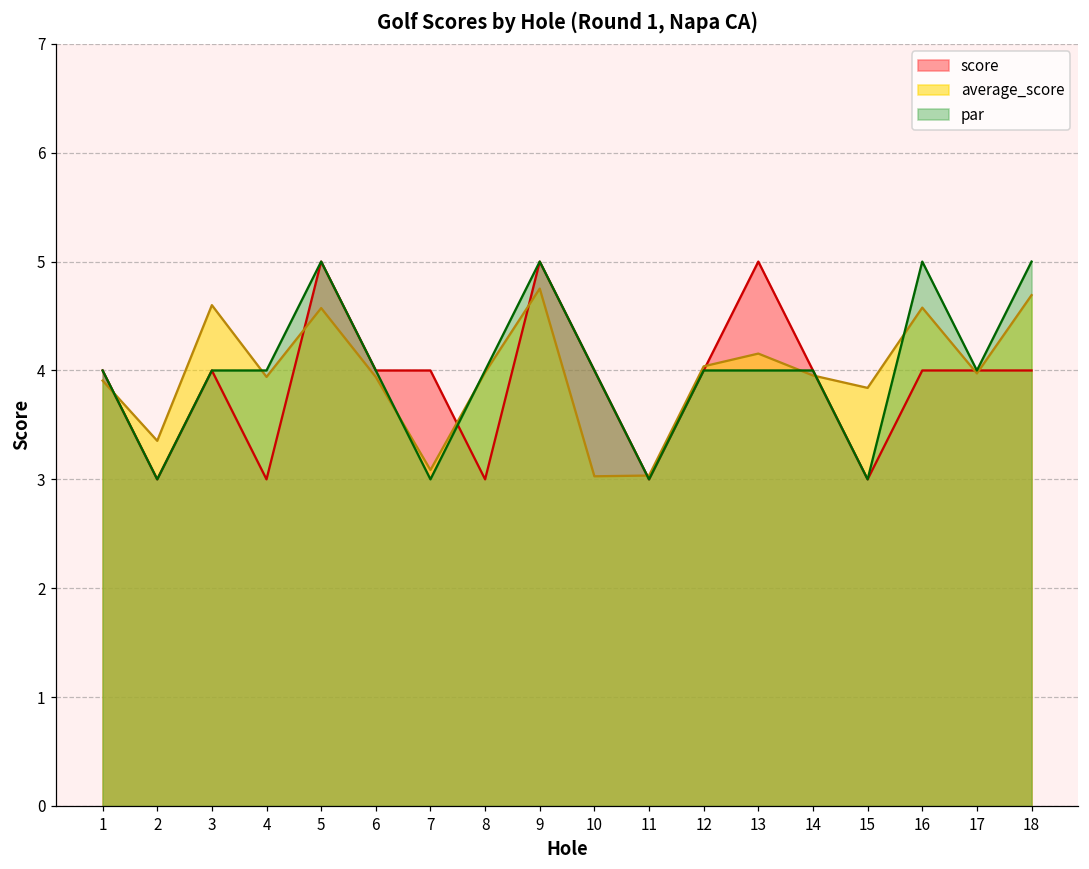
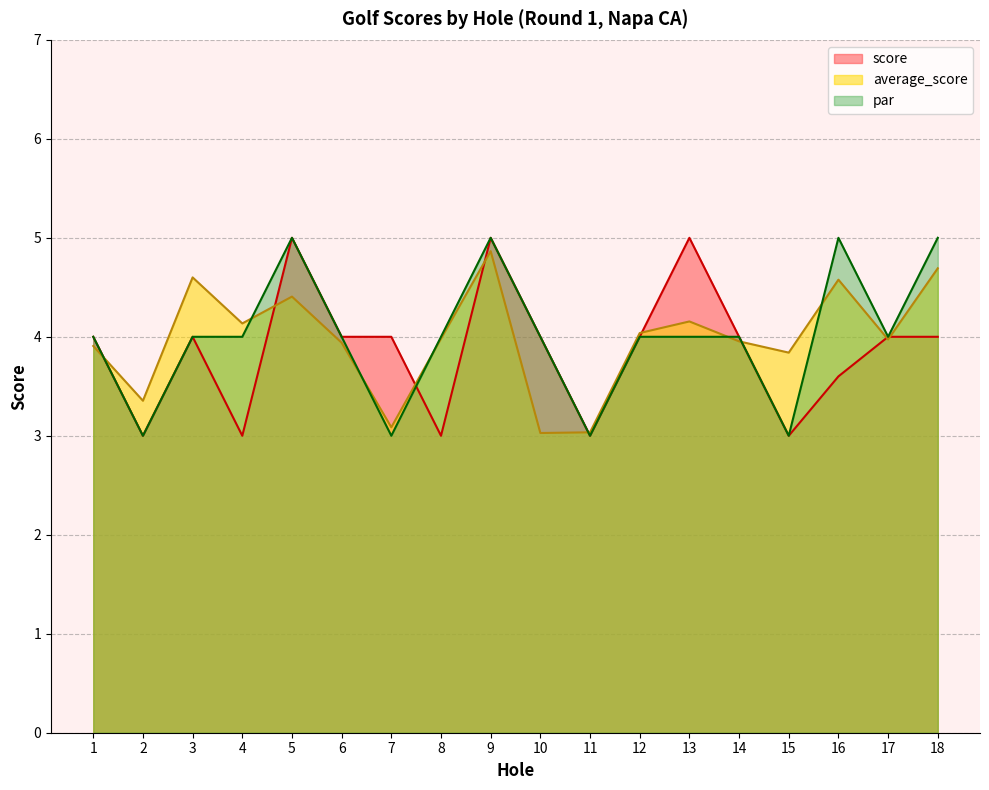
average_score, 4: 3.9 -> 4.1
average_score, 5: 4.6 -> 4.4
average_score, 9: 4.8 -> 4.9
score, 16: 4.0 -> 3.6
